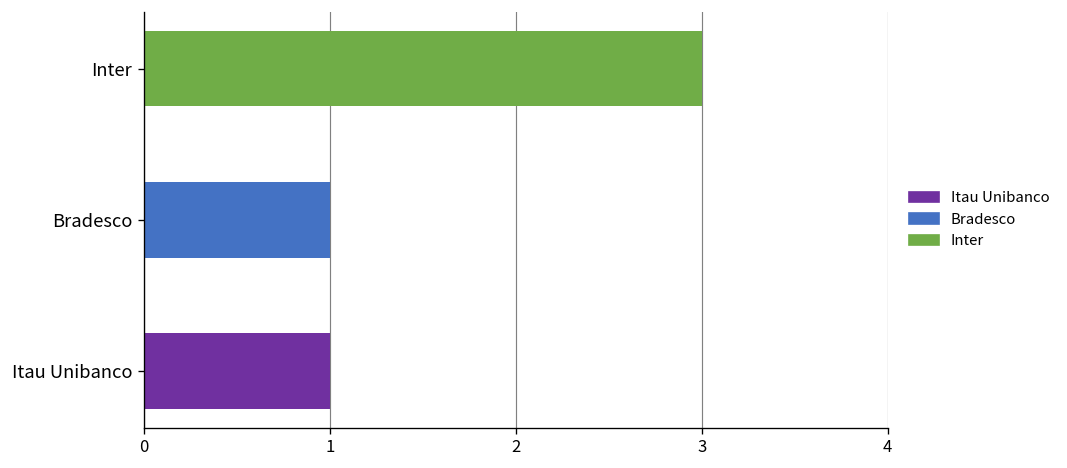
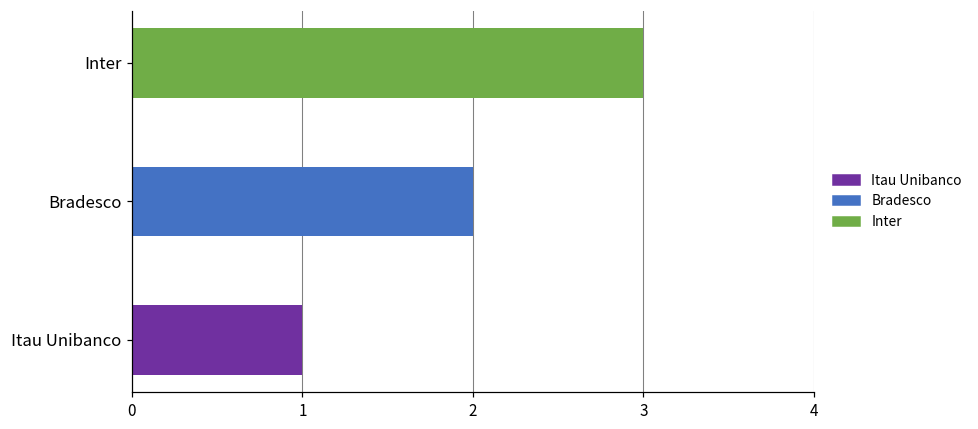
Bradesco: 1 -> 2
